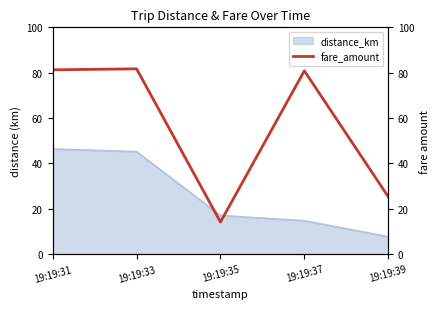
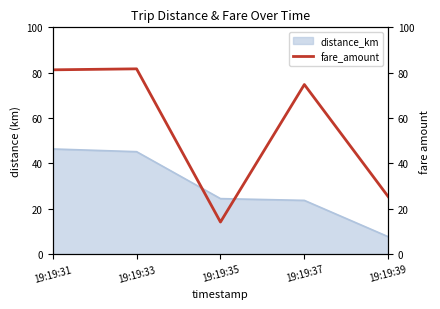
distance_km, 19:19:35: 17 -> 24
distance_km, 19:19:37: 15 -> 24
fare_amount, 19:19:37: 81 -> 75
